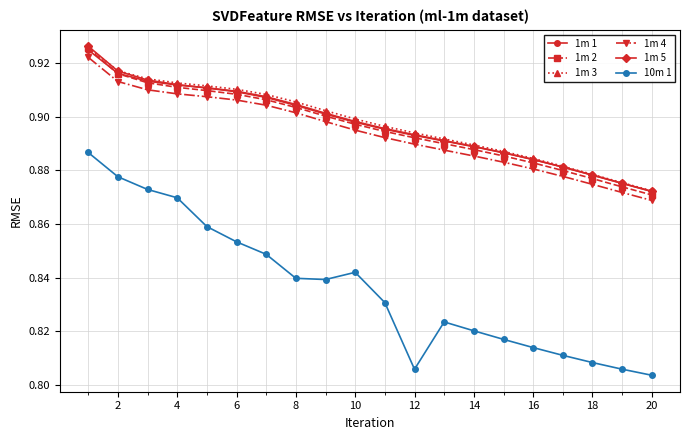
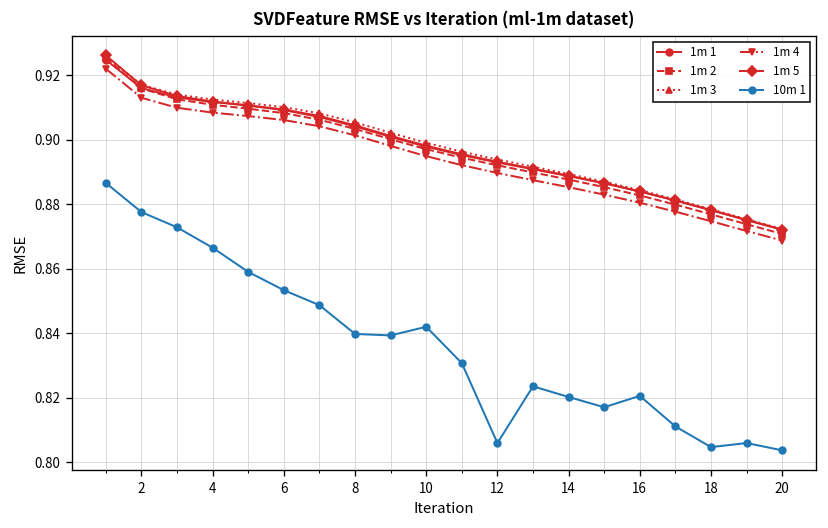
10m 1, 4: 0.870 -> 0.867
10m 1, 16: 0.814 -> 0.821
10m 1, 18: 0.808 -> 0.805
